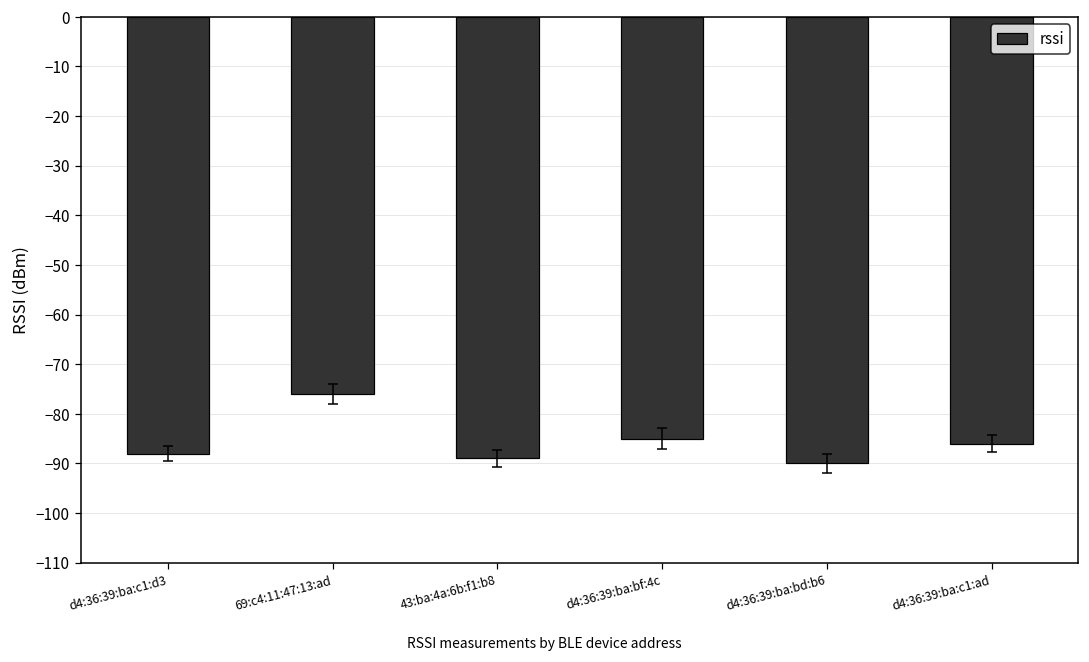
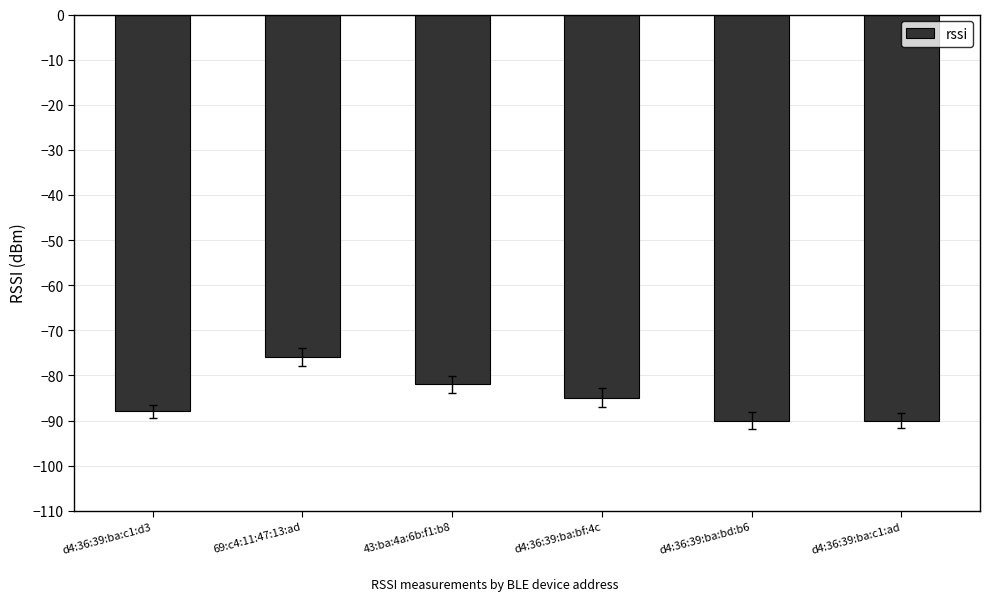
rssi, 43:ba:4a:6b:f1:b8: -89 -> -82
rssi, d4:36:39:ba:c1:ad: -86 -> -90
